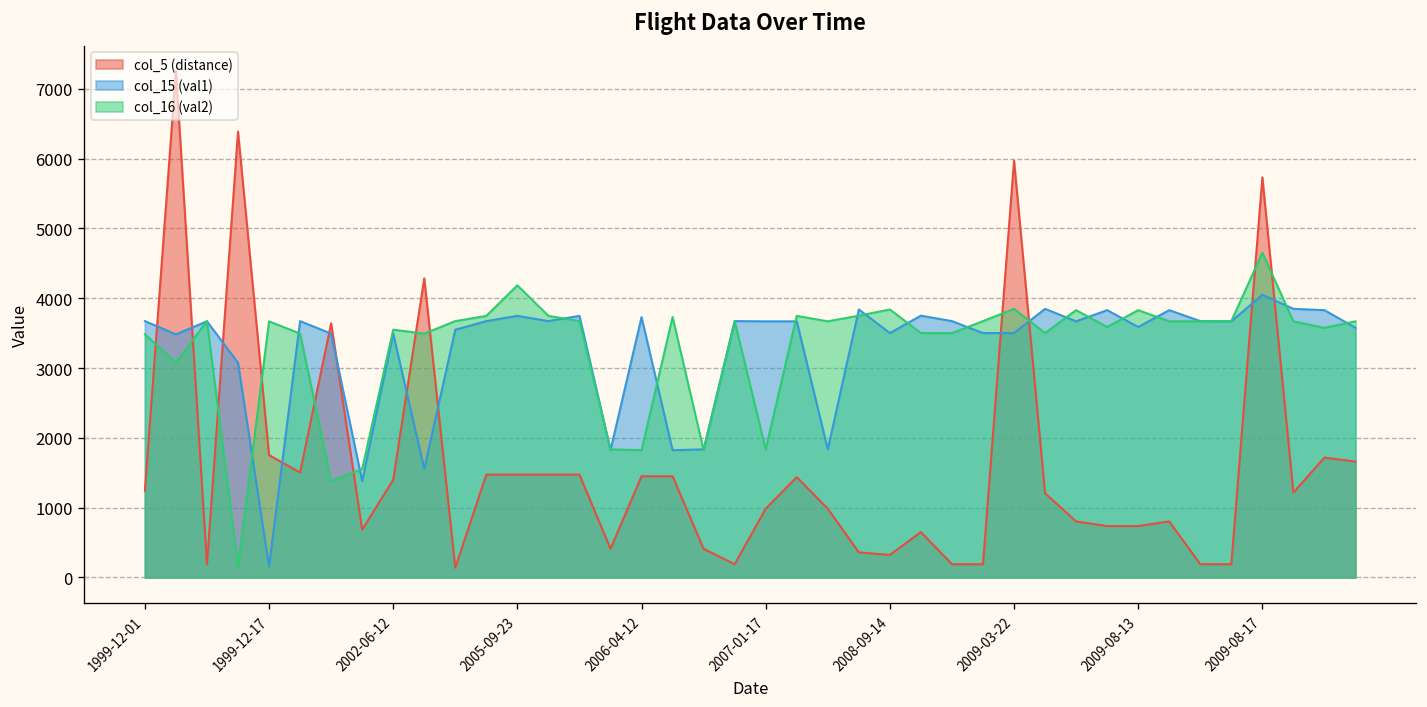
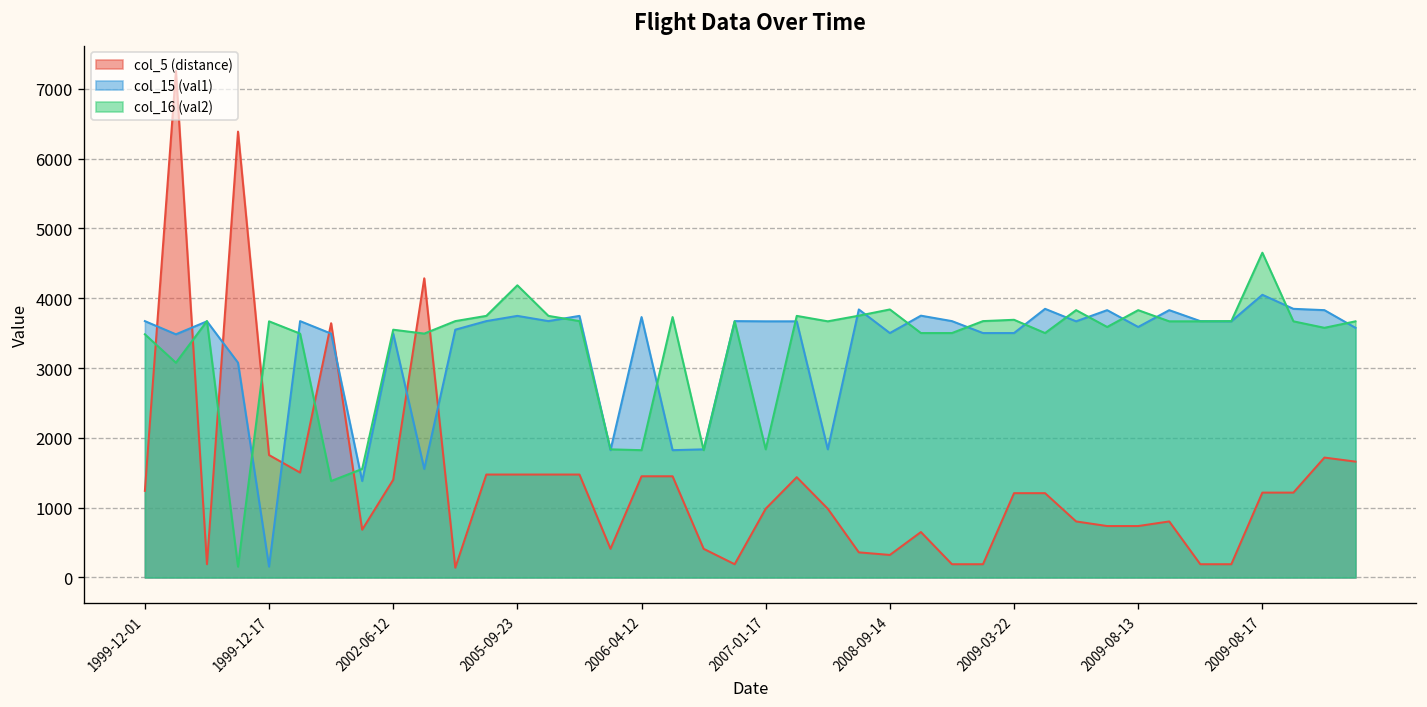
col_5 (distance), 2009-03-22: 6000 -> 1200
col_16 (val2), 2009-03-22: 3800 -> 3700
col_5 (distance), 2009-08-17: 5700 -> 1200
